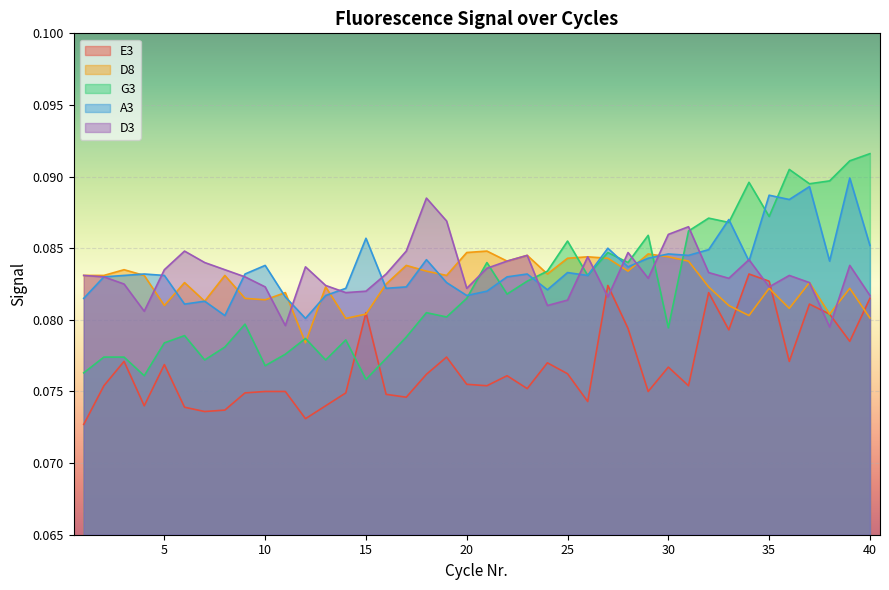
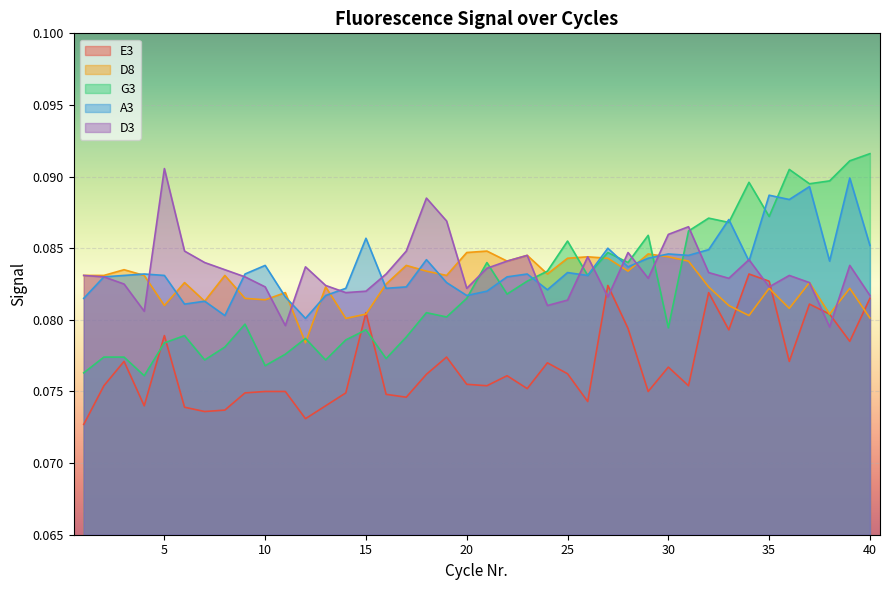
E3, 5: 0.0769 -> 0.0789
D3, 5: 0.0835 -> 0.0906
G3, 15: 0.0758 -> 0.0793
